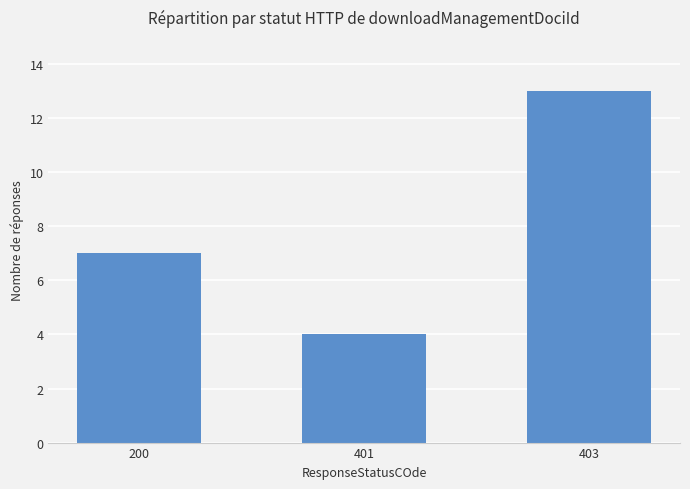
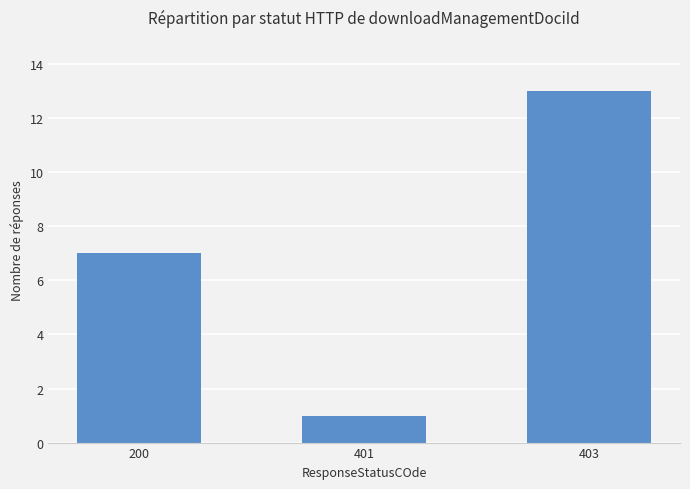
401: 4 -> 1
